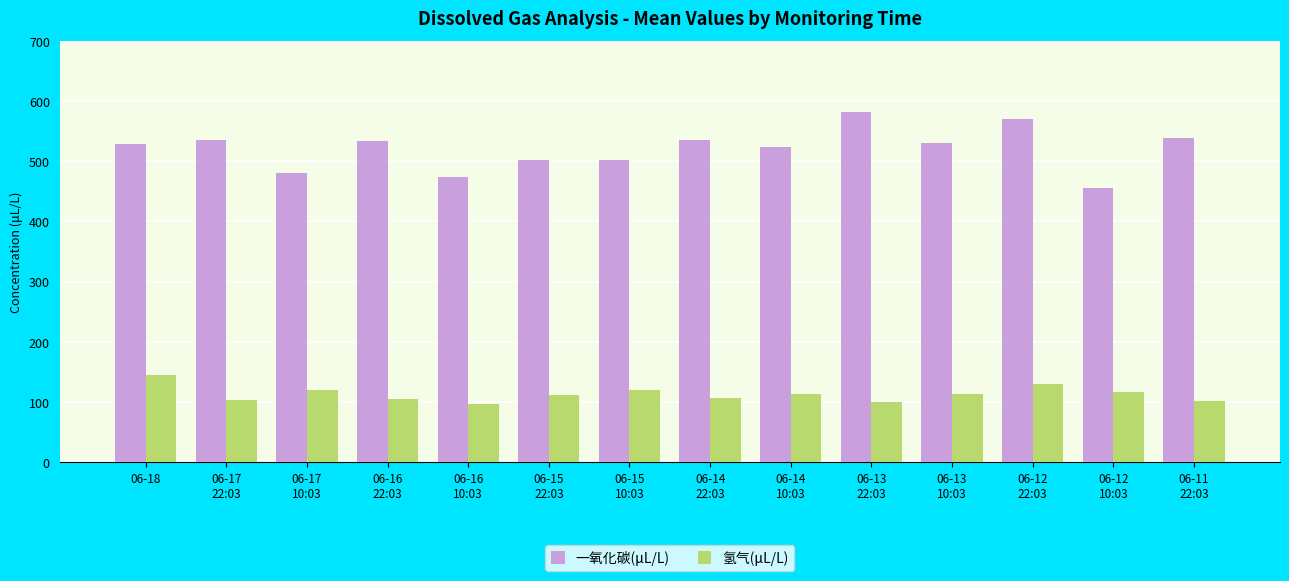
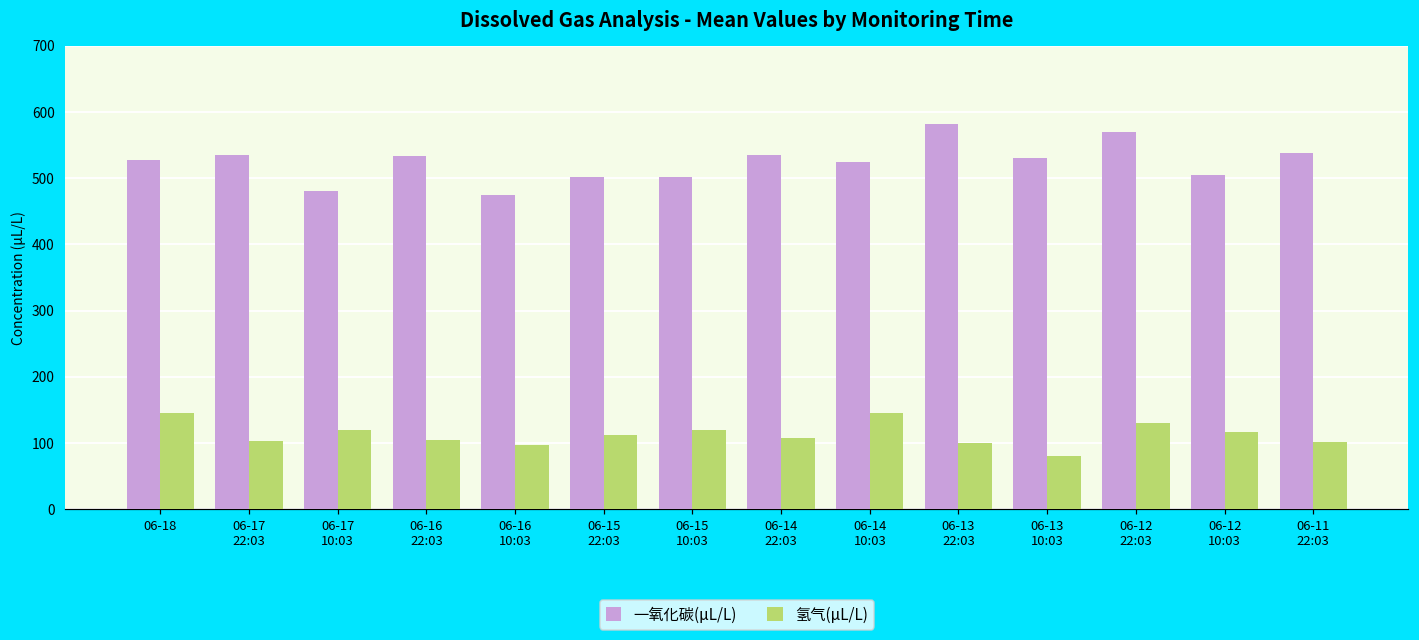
氢气(μL/L), 06-14 10:03: 110 -> 150
氢气(μL/L), 06-13 10:03: 110 -> 80
一氧化碳(μL/L), 06-12 10:03: 450 -> 500
